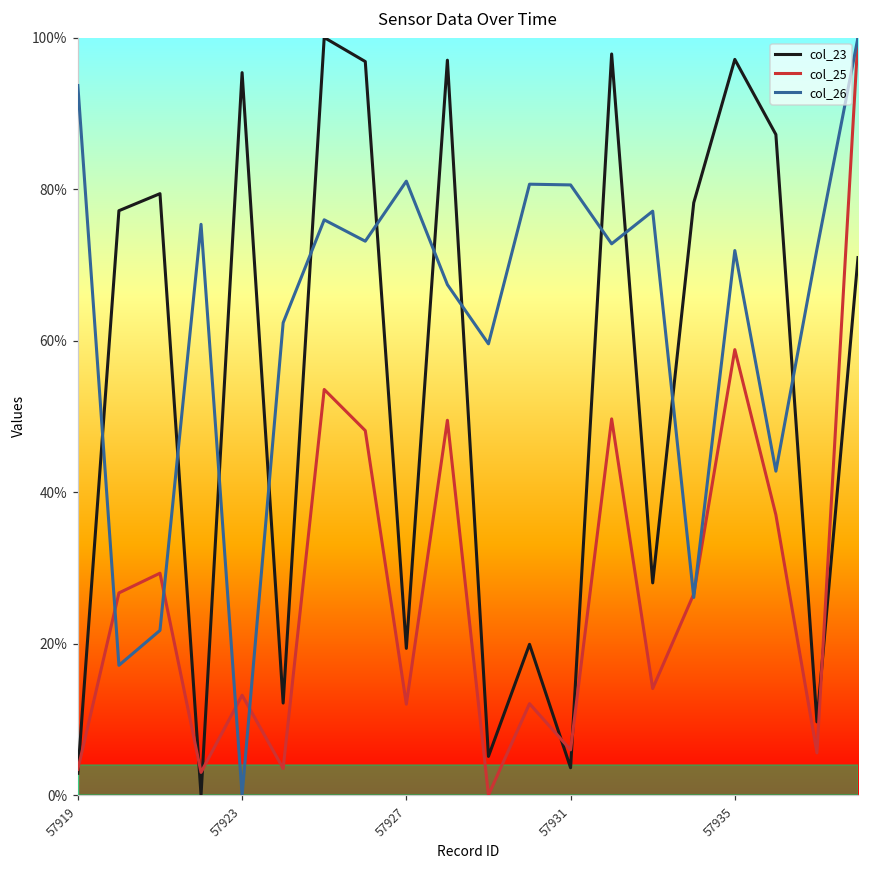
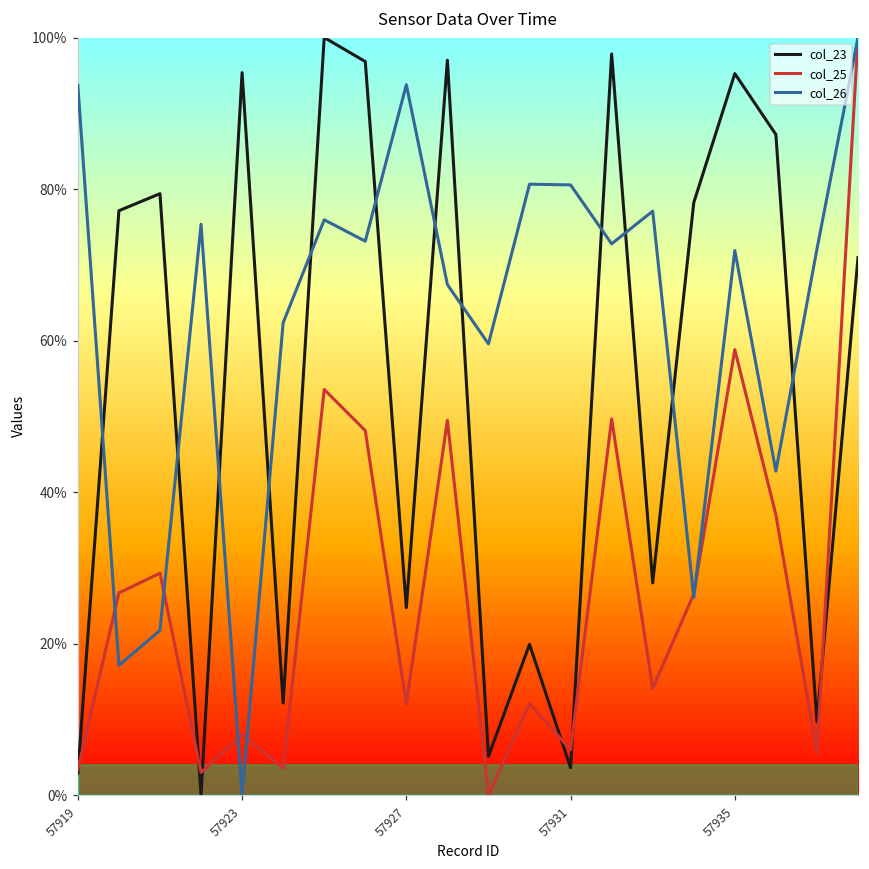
col_25, 57923: 13% -> 8%
col_23, 57927: 19% -> 25%
col_26, 57927: 81% -> 94%
col_23, 57935: 97% -> 95%
